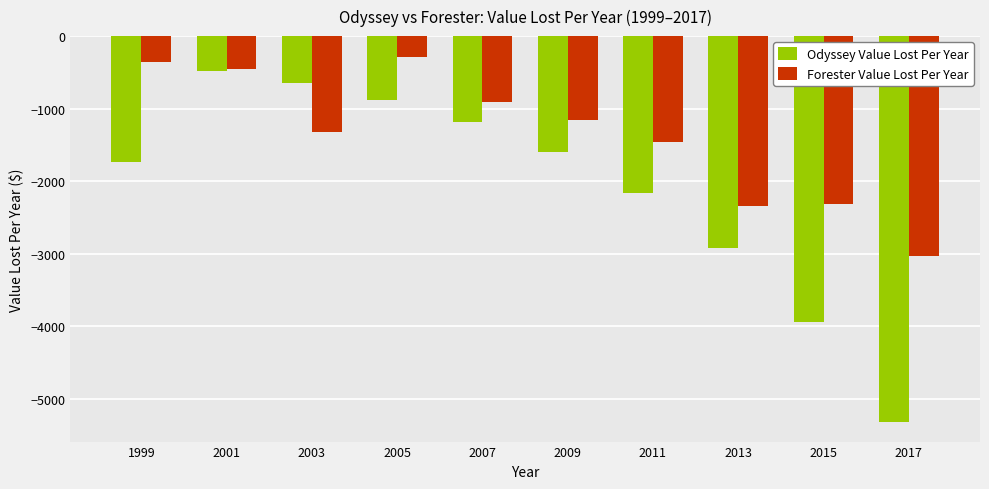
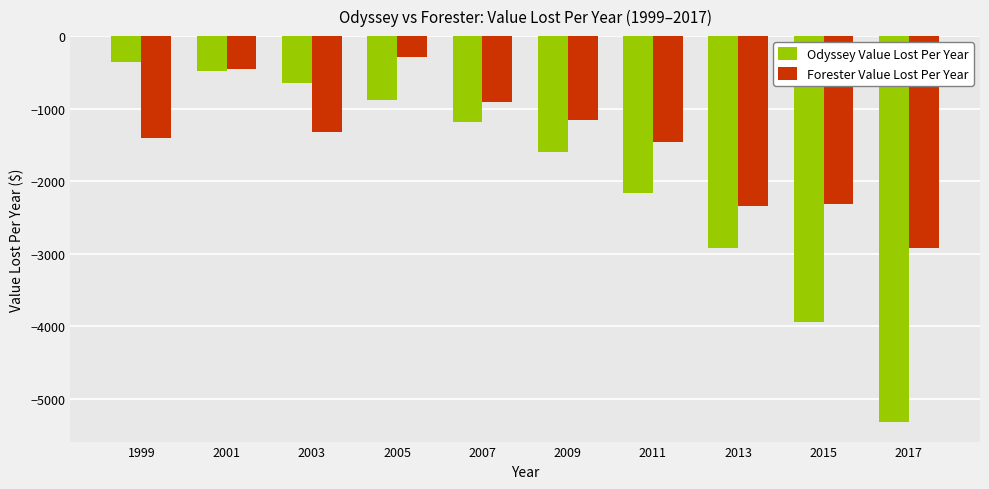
Odyssey Value Lost Per Year, 1999: -1700 -> -400
Forester Value Lost Per Year, 1999: -400 -> -1400
Forester Value Lost Per Year, 2017: -3000 -> -2900
